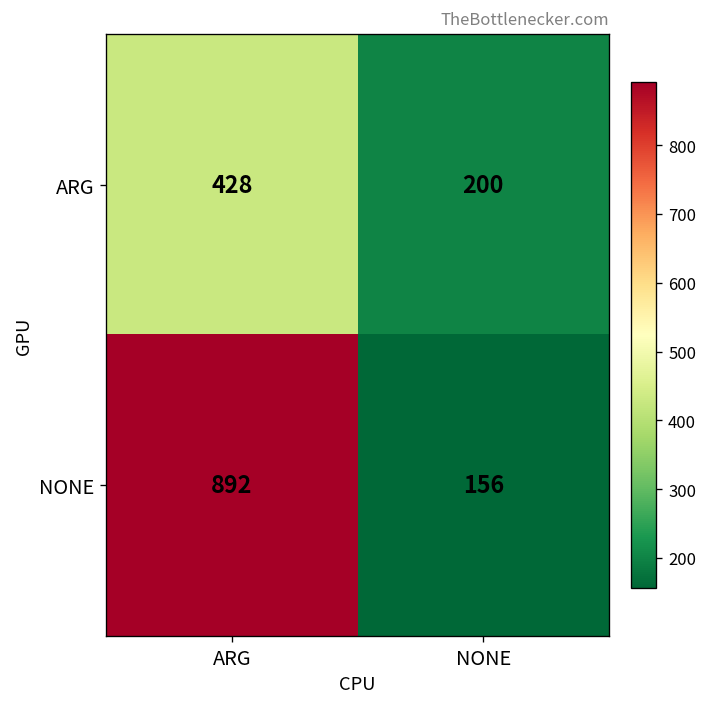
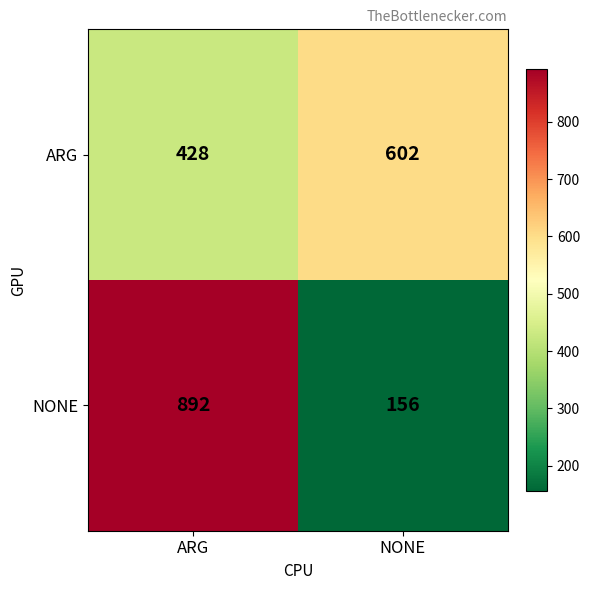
ARG, NONE: 200 -> 602
